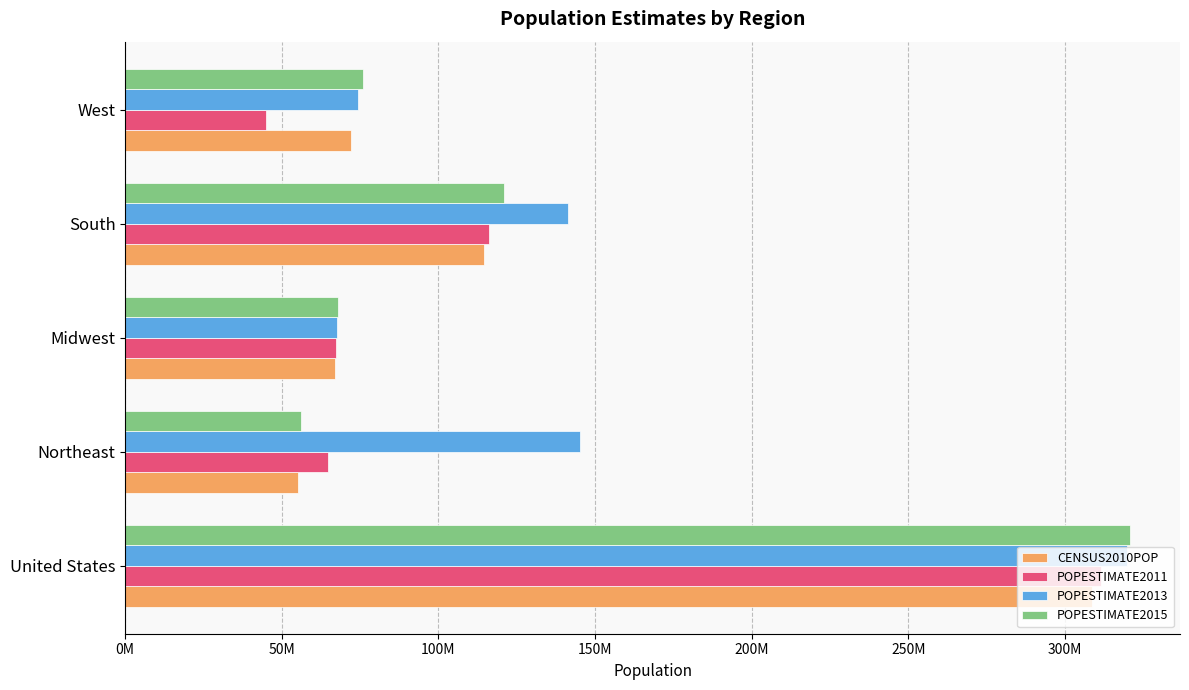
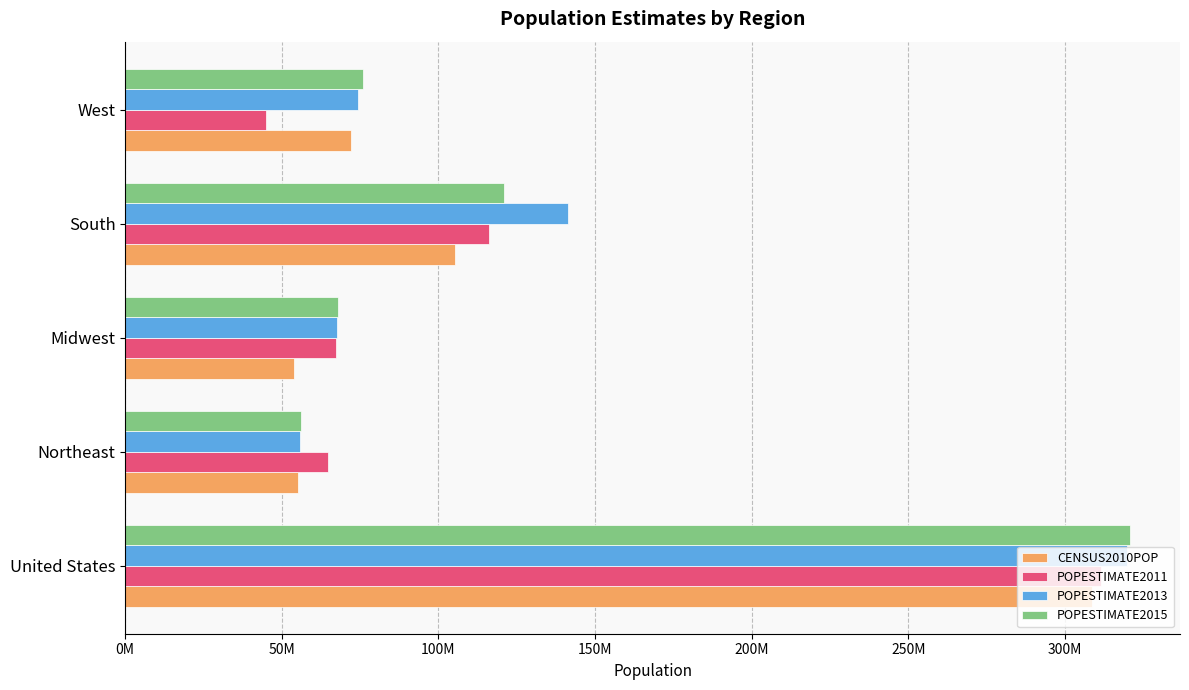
CENSUS2010POP, South: 115000000 -> 105000000
CENSUS2010POP, Midwest: 67000000 -> 54000000
POPESTIMATE2013, Northeast: 145000000 -> 56000000
